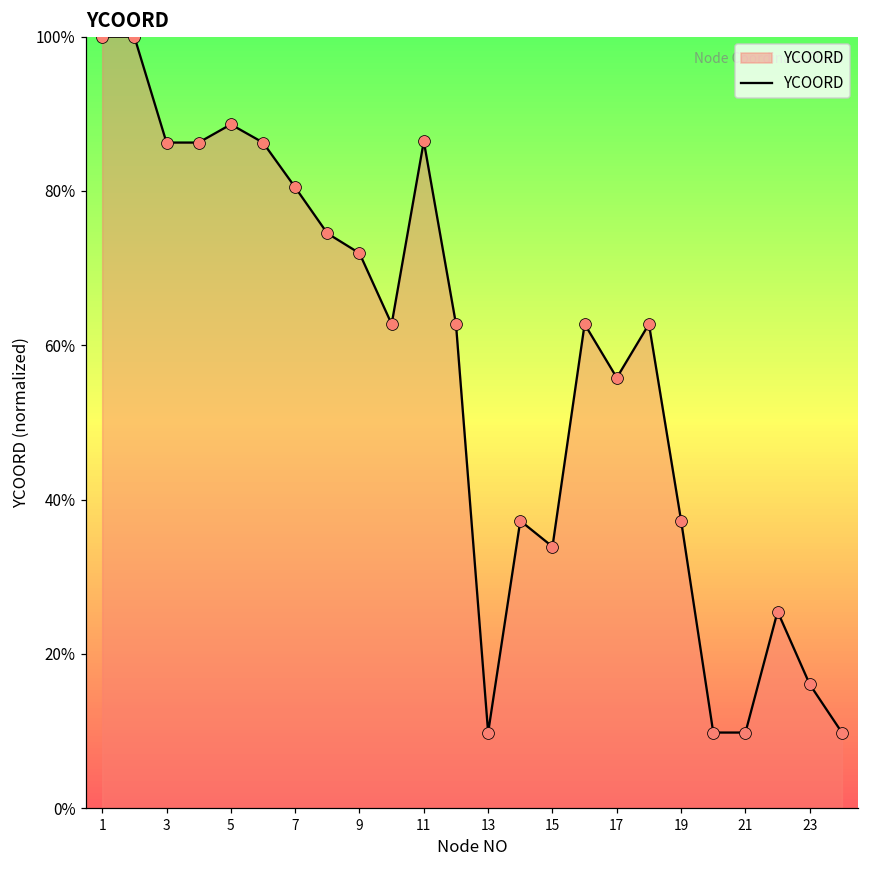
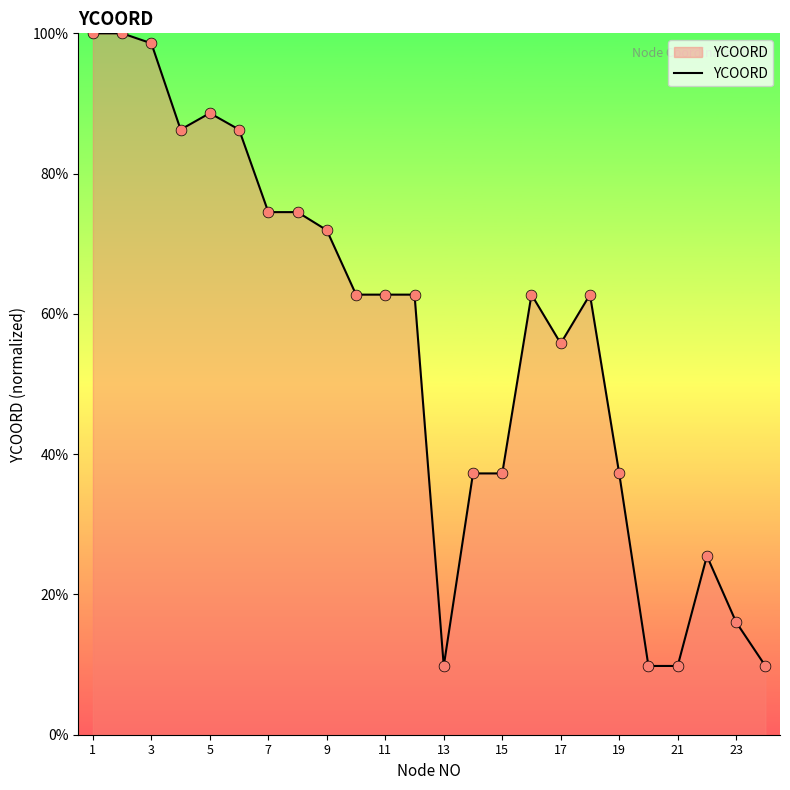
3: 86% -> 99%
7: 80% -> 75%
11: 86% -> 63%
15: 34% -> 37%
